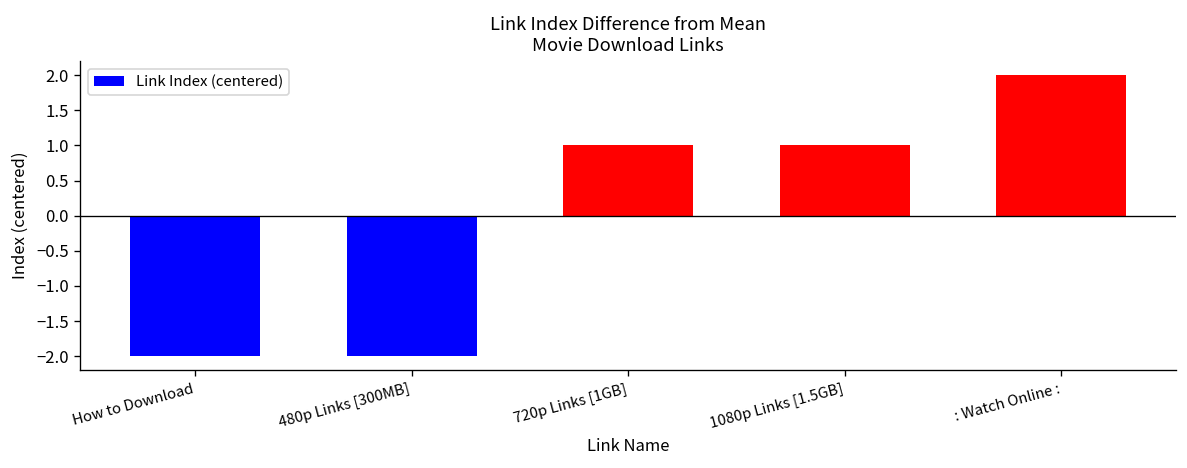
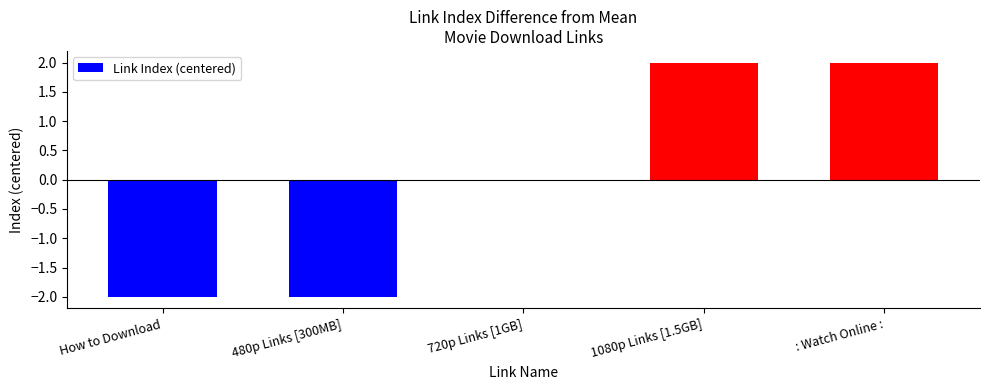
720p Links [1GB]: 1.0 -> 0.0
1080p Links [1.5GB]: 1.0 -> 2.0
